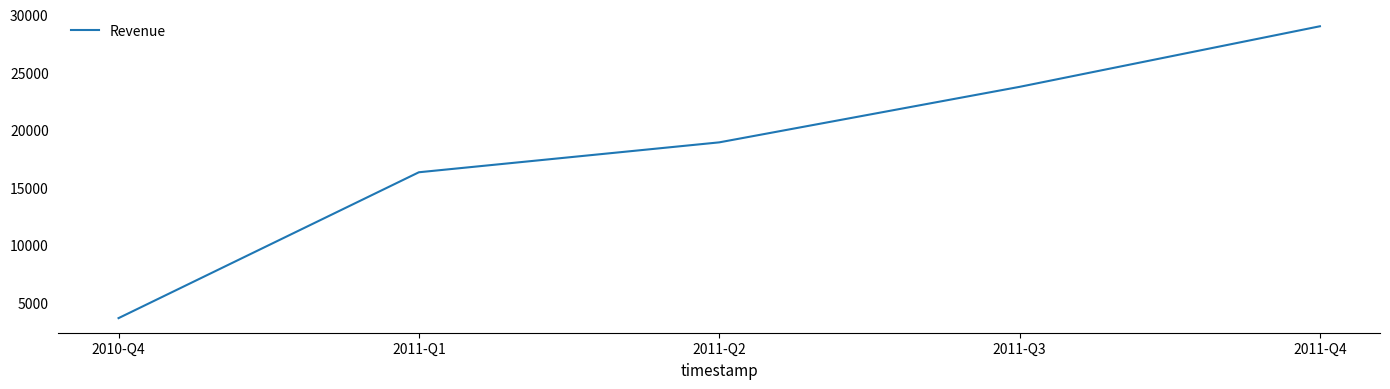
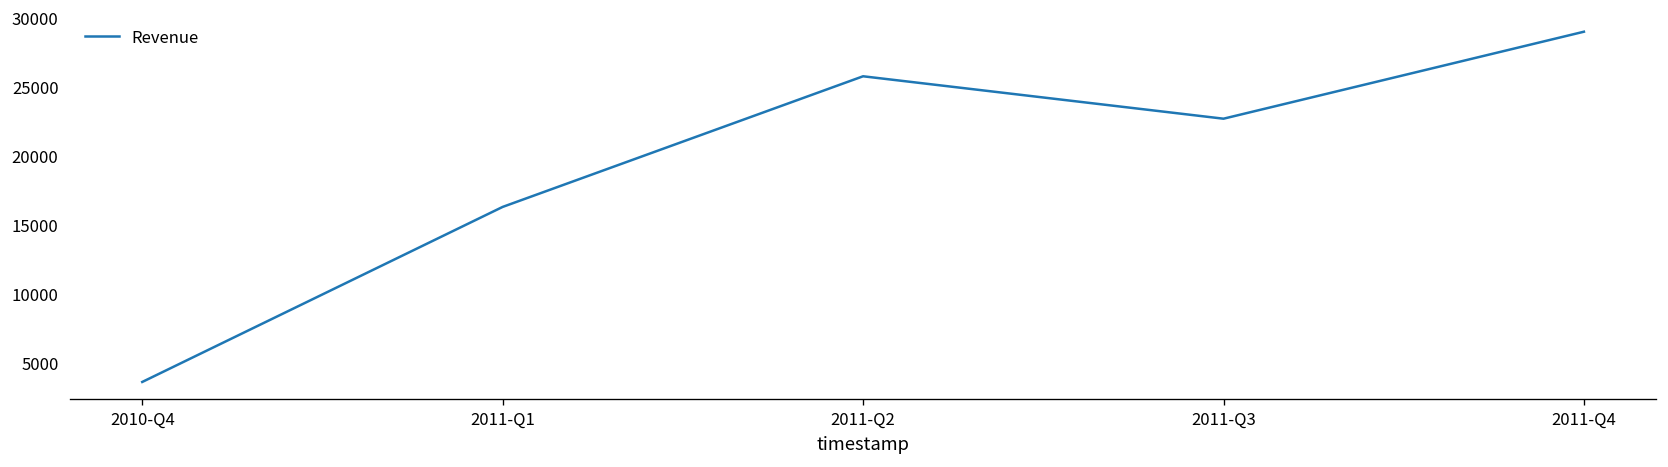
2011-Q2: 18900 -> 25800
2011-Q3: 23700 -> 22700
